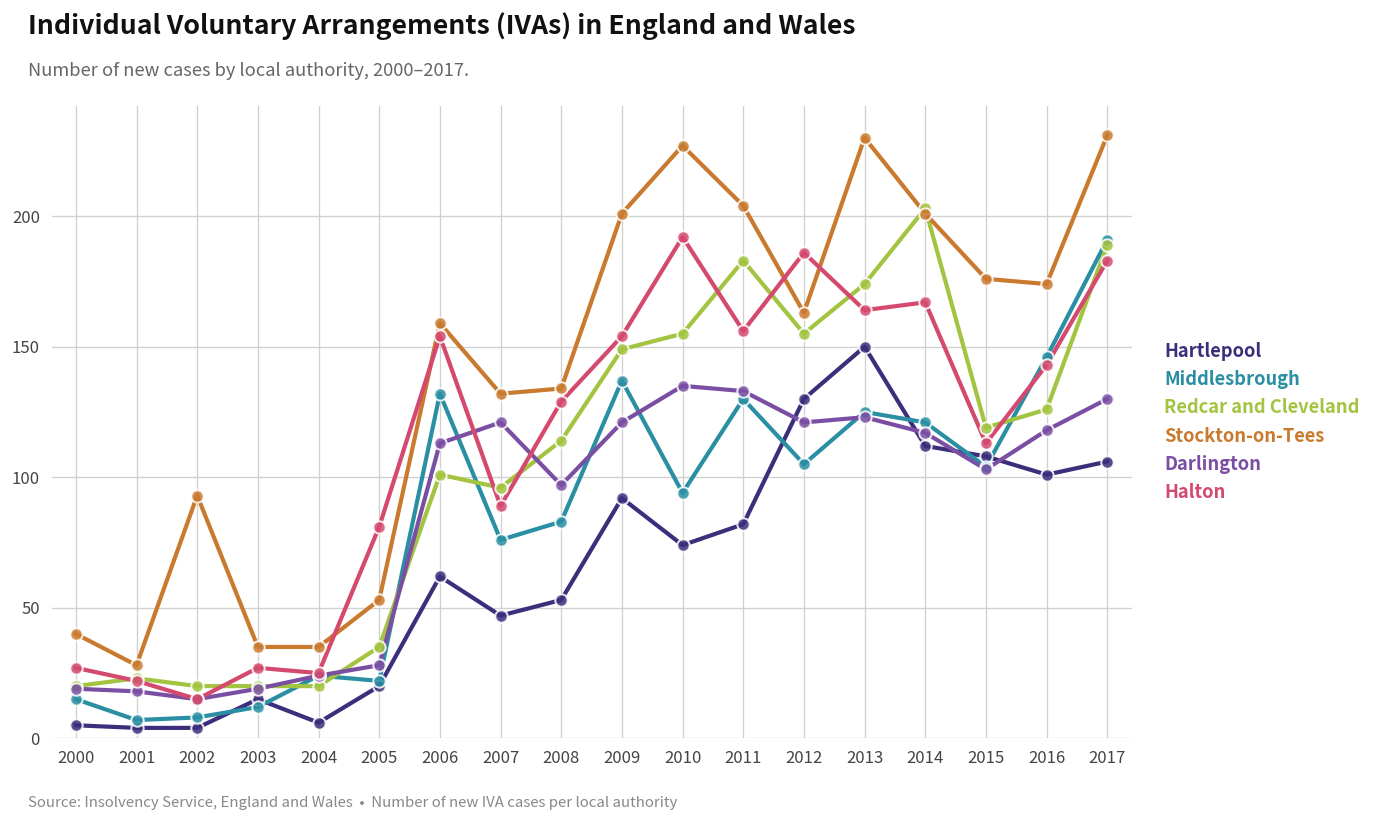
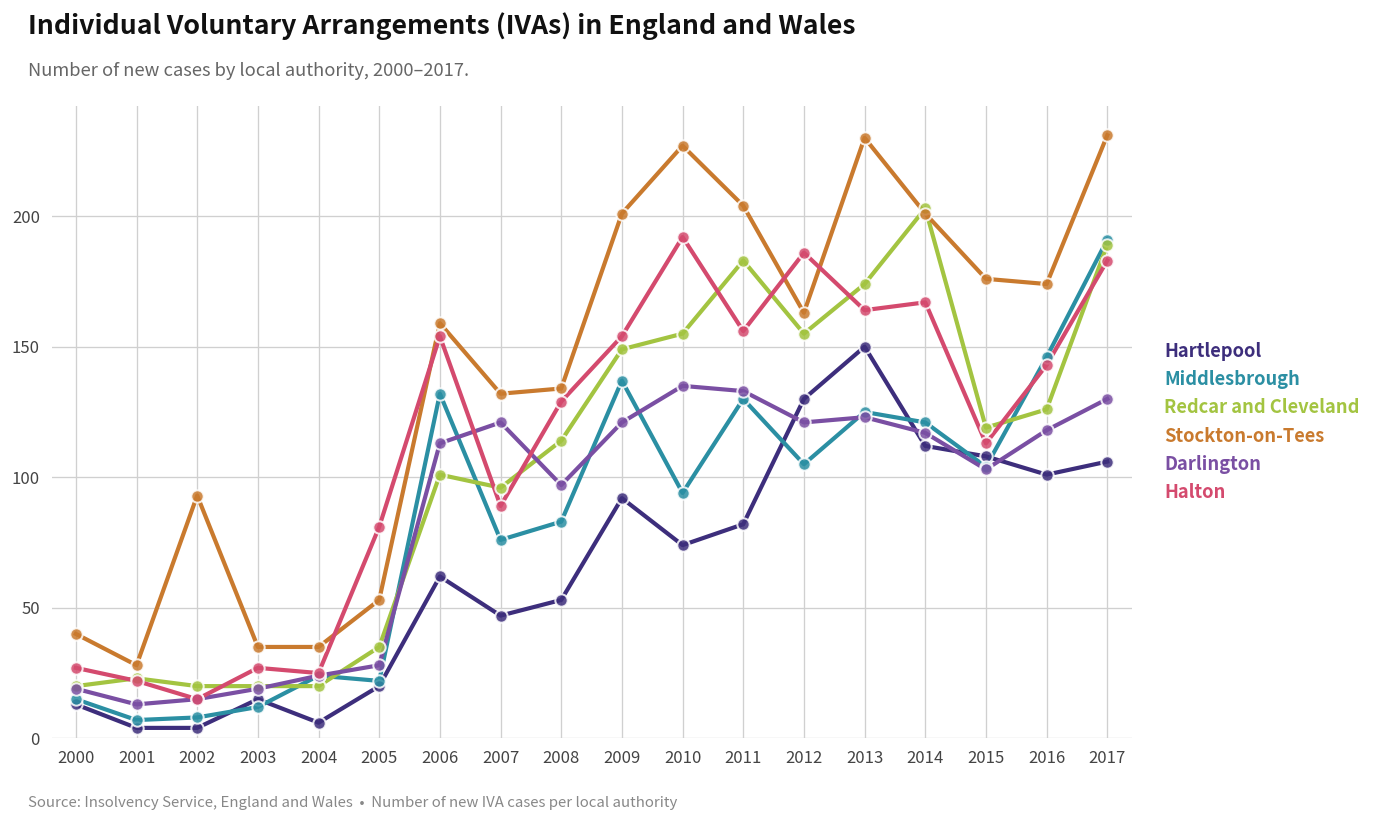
Hartlepool, 2000: 5 -> 13
Darlington, 2001: 18 -> 13
